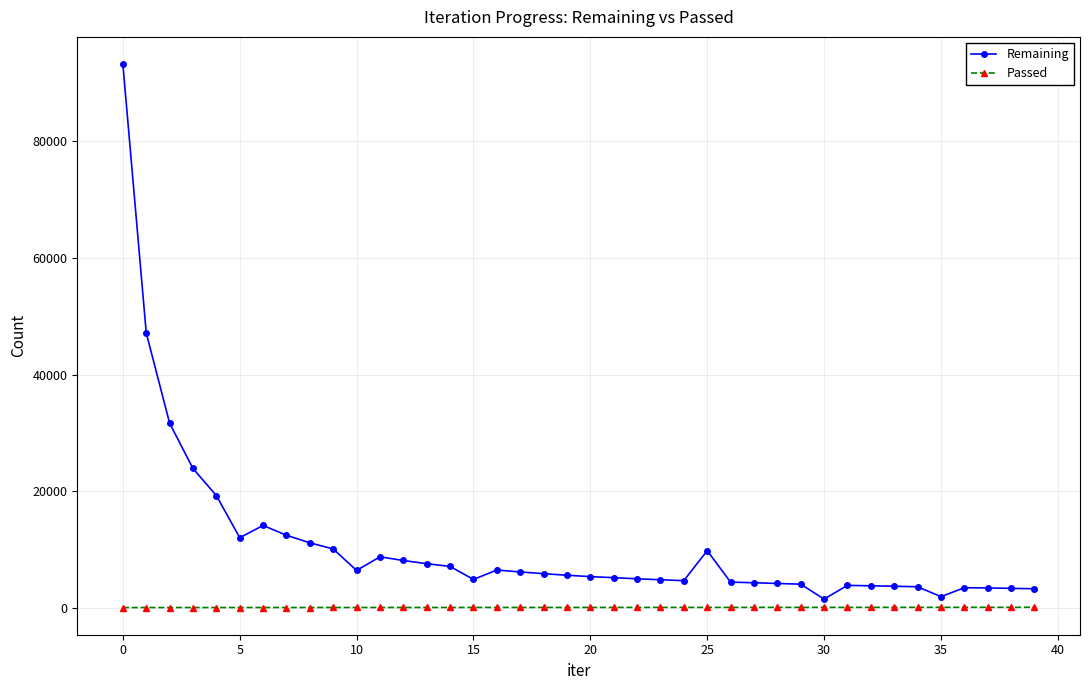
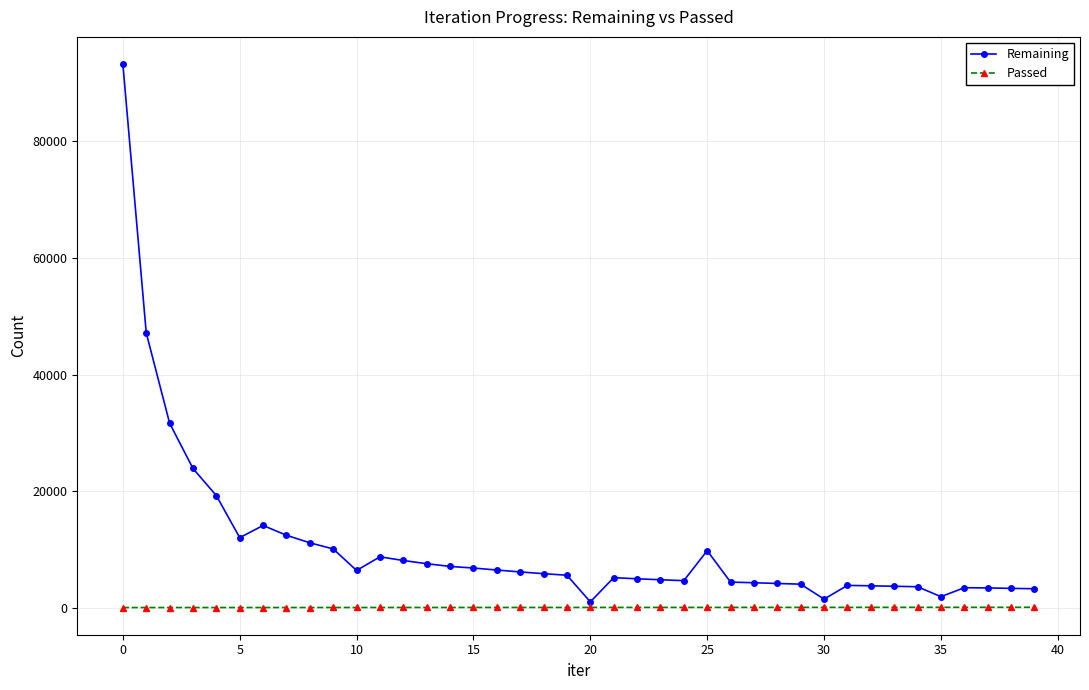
Remaining, 15: 5000 -> 7000
Remaining, 20: 5000 -> 1000
